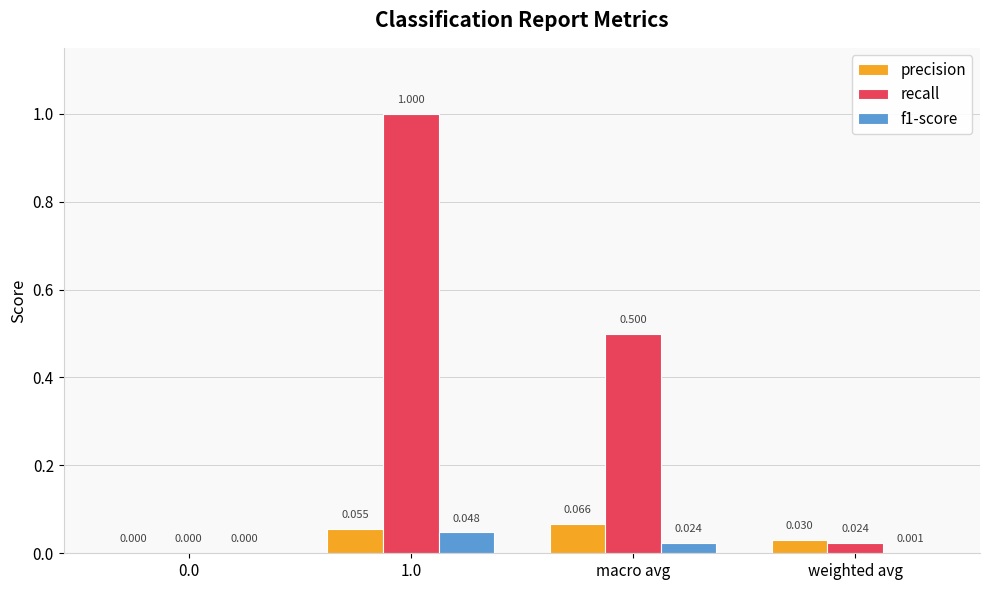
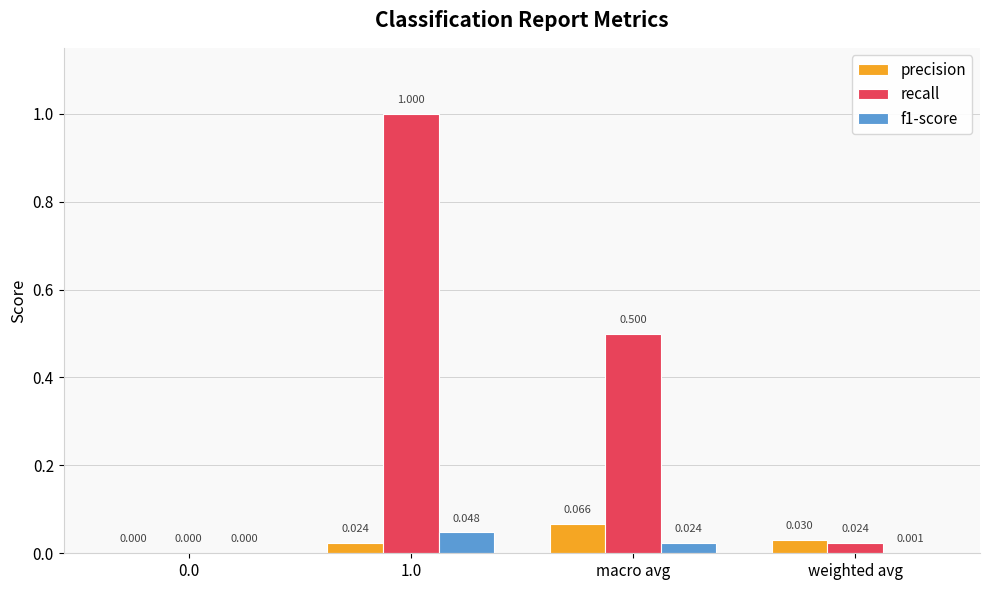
precision, 1.0: 0.055 -> 0.024
